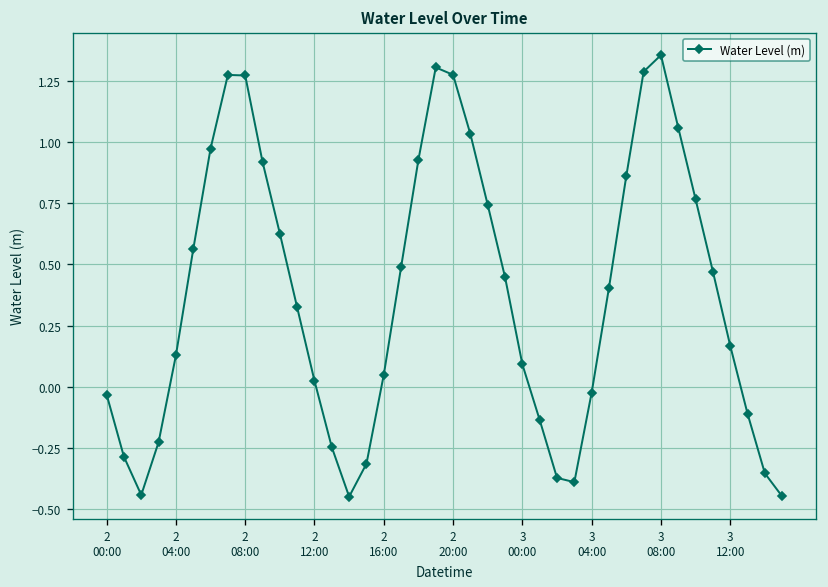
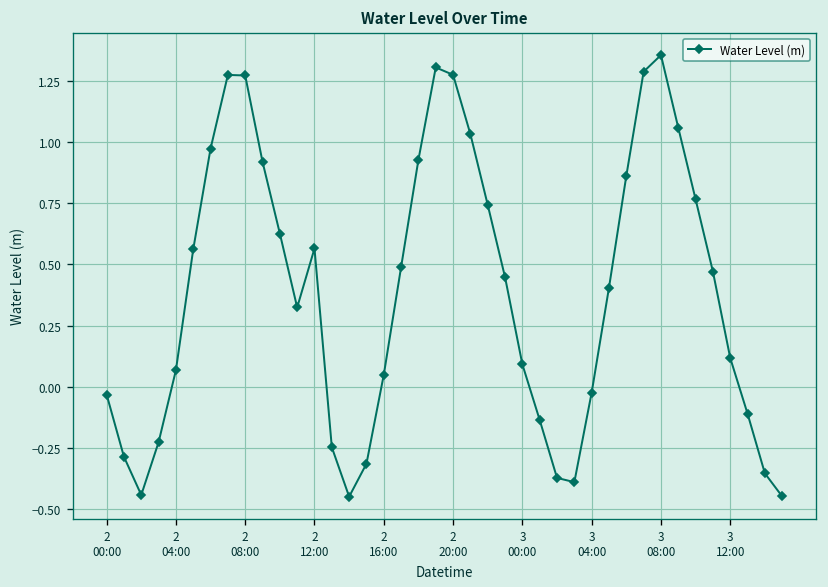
2 04:00: 0.13 -> 0.07
2 12:00: 0.02 -> 0.57
3 12:00: 0.17 -> 0.12
